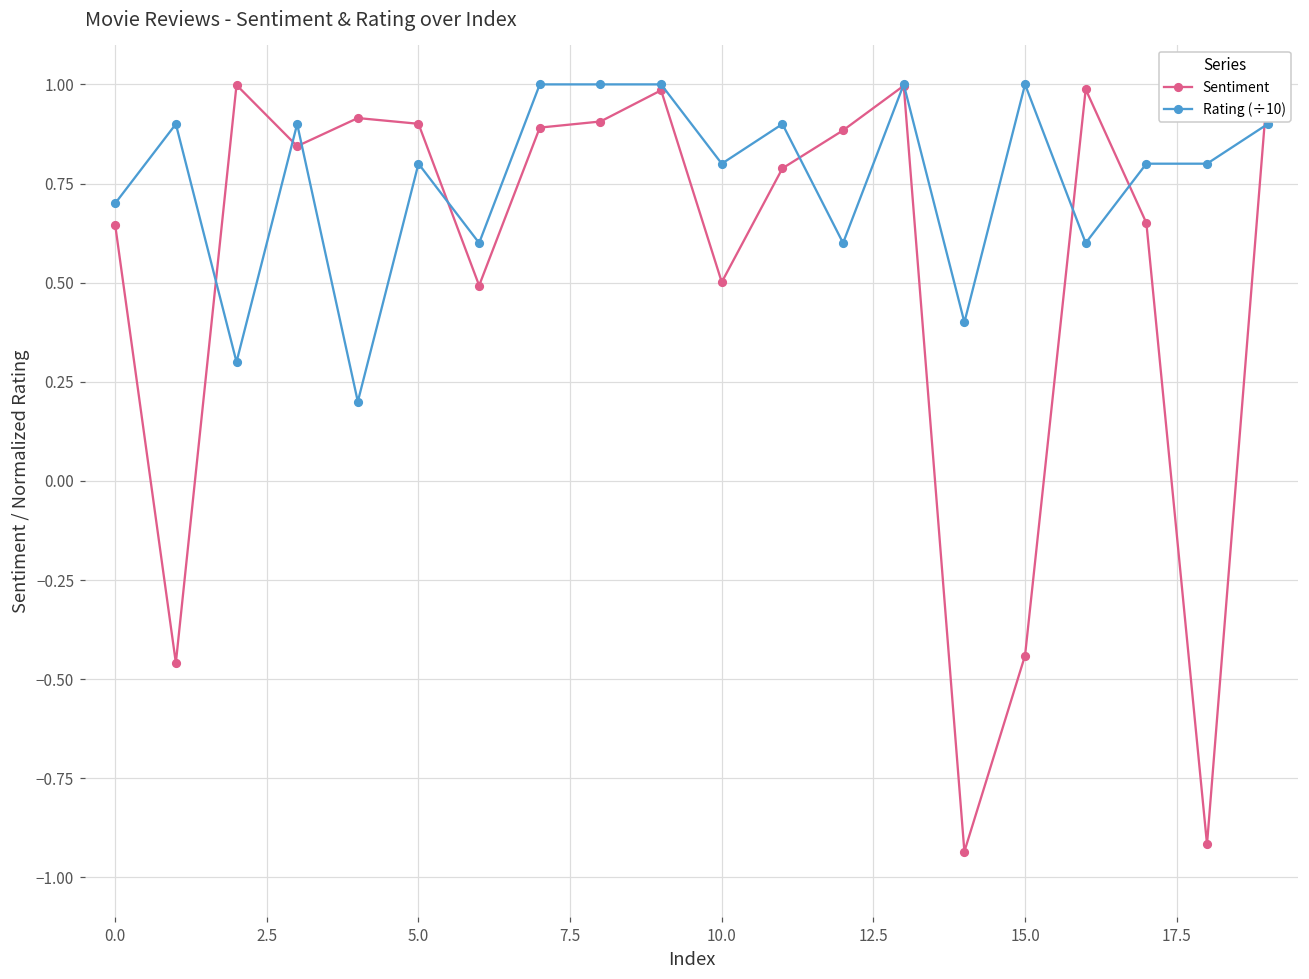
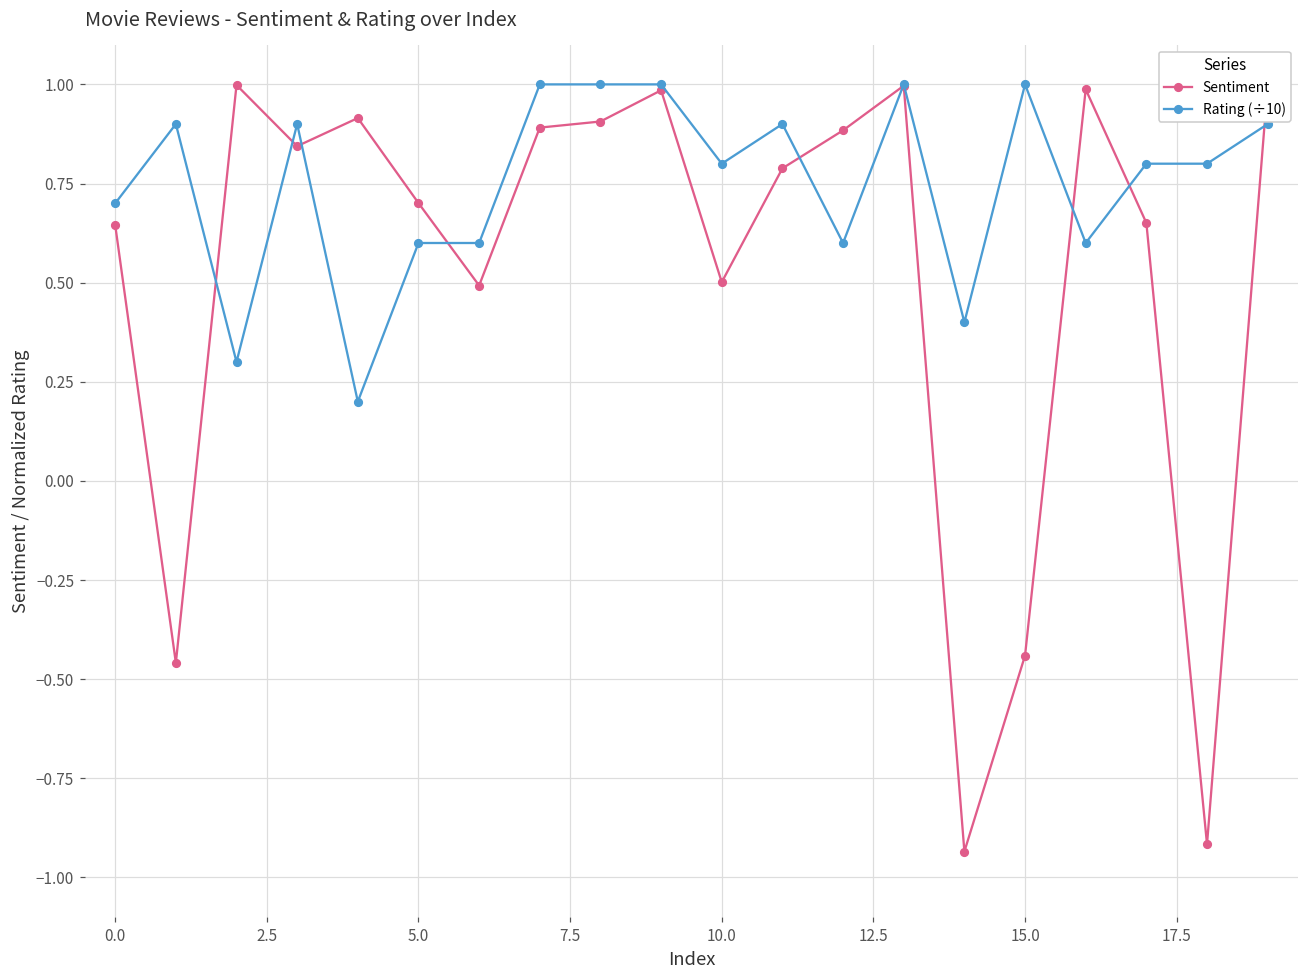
Sentiment, 5.0: 0.90 -> 0.70
Rating (÷10), 5.0: 0.80 -> 0.60
